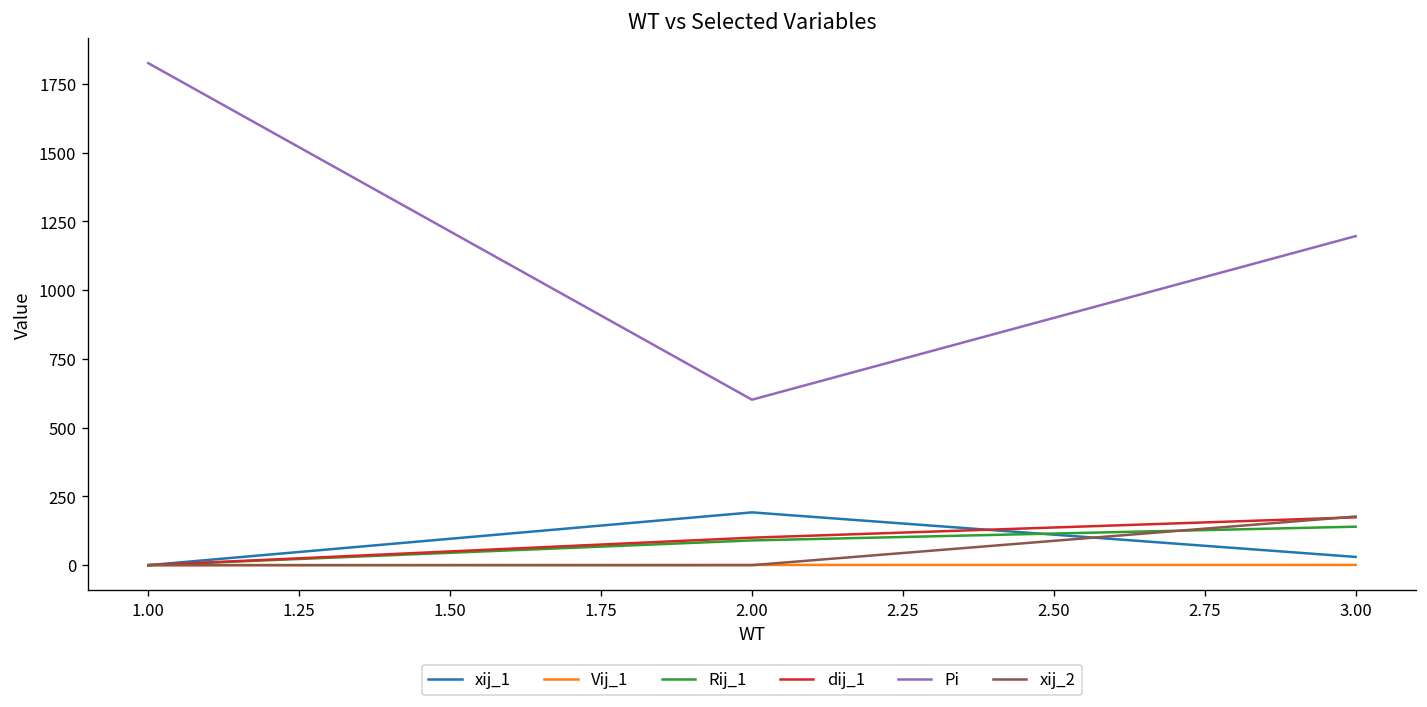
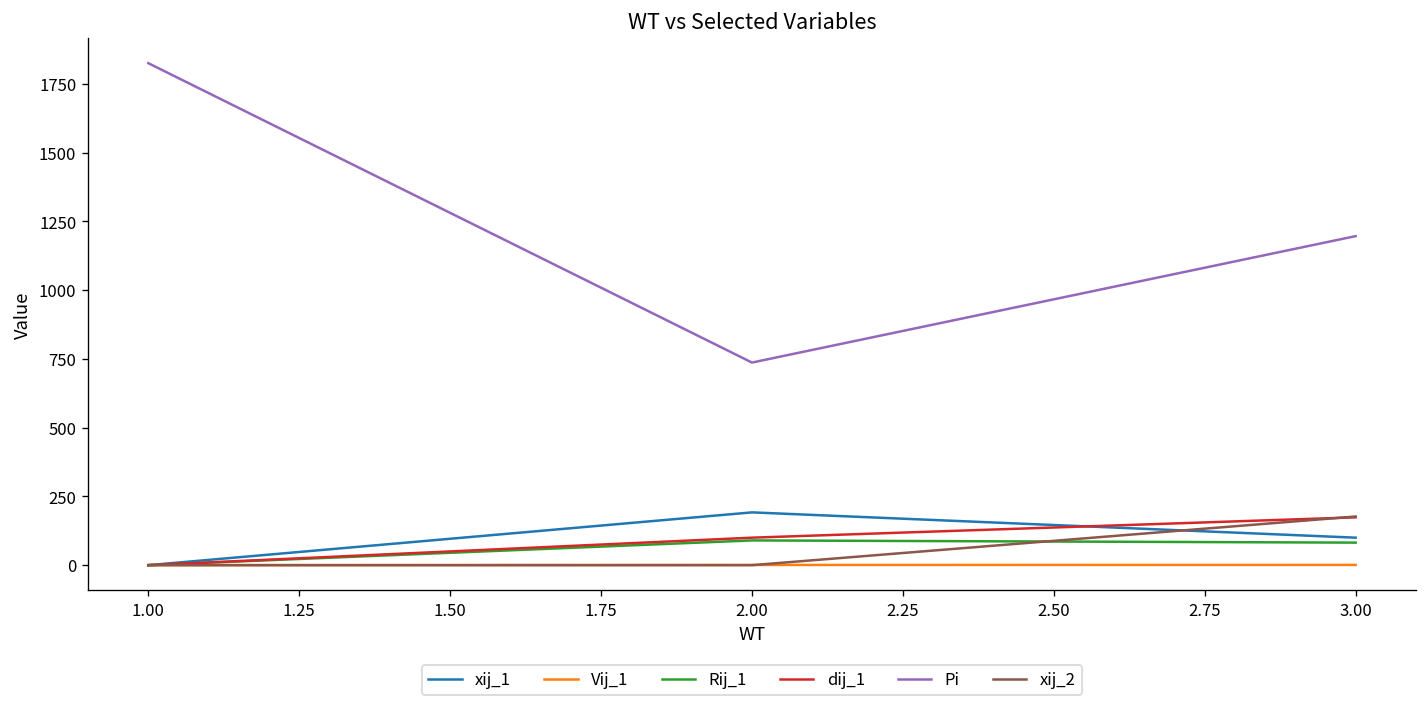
Pi, 2.00: 600 -> 740
xij_1, 3.00: 30 -> 100
Rij_1, 3.00: 140 -> 80
